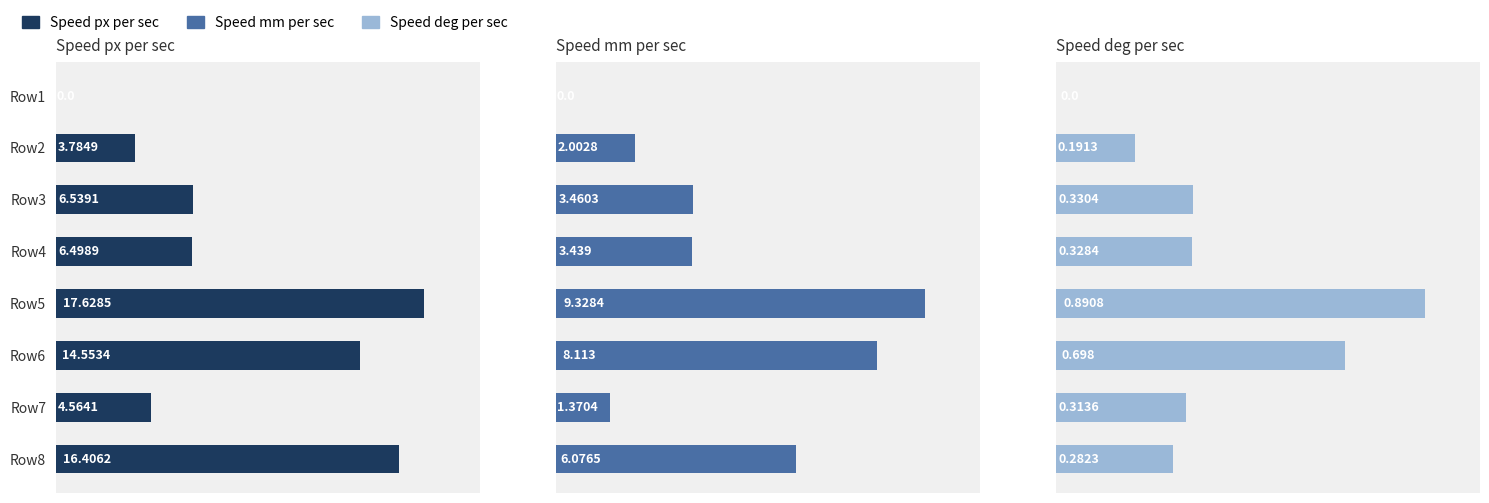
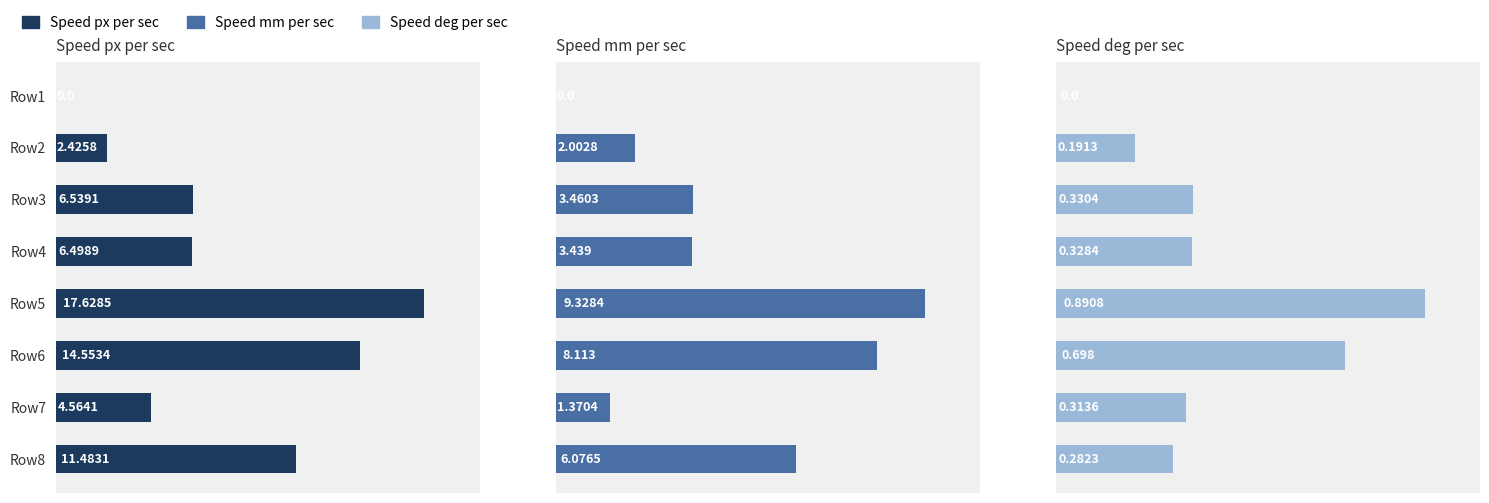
Speed px per sec, Row2: 3.7849 -> 2.4258
Speed px per sec, Row8: 16.4062 -> 11.4831
